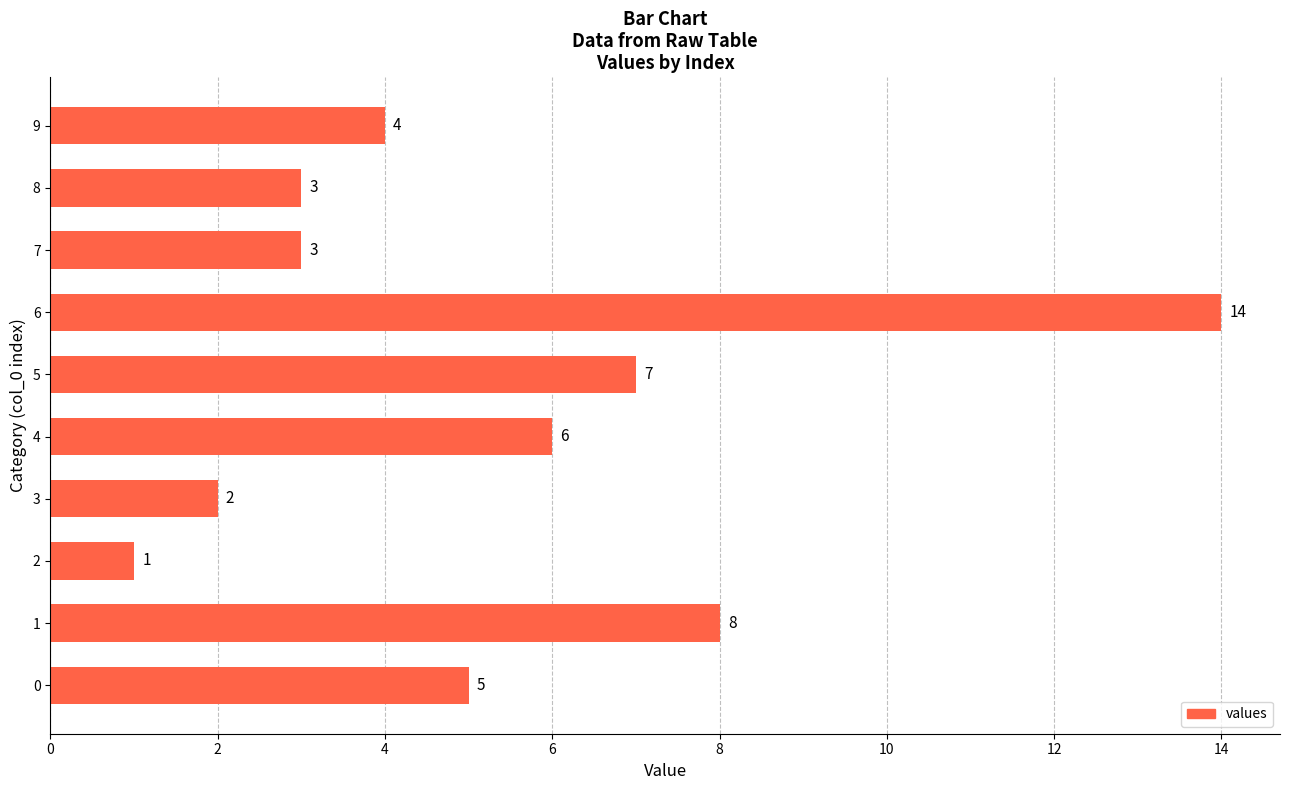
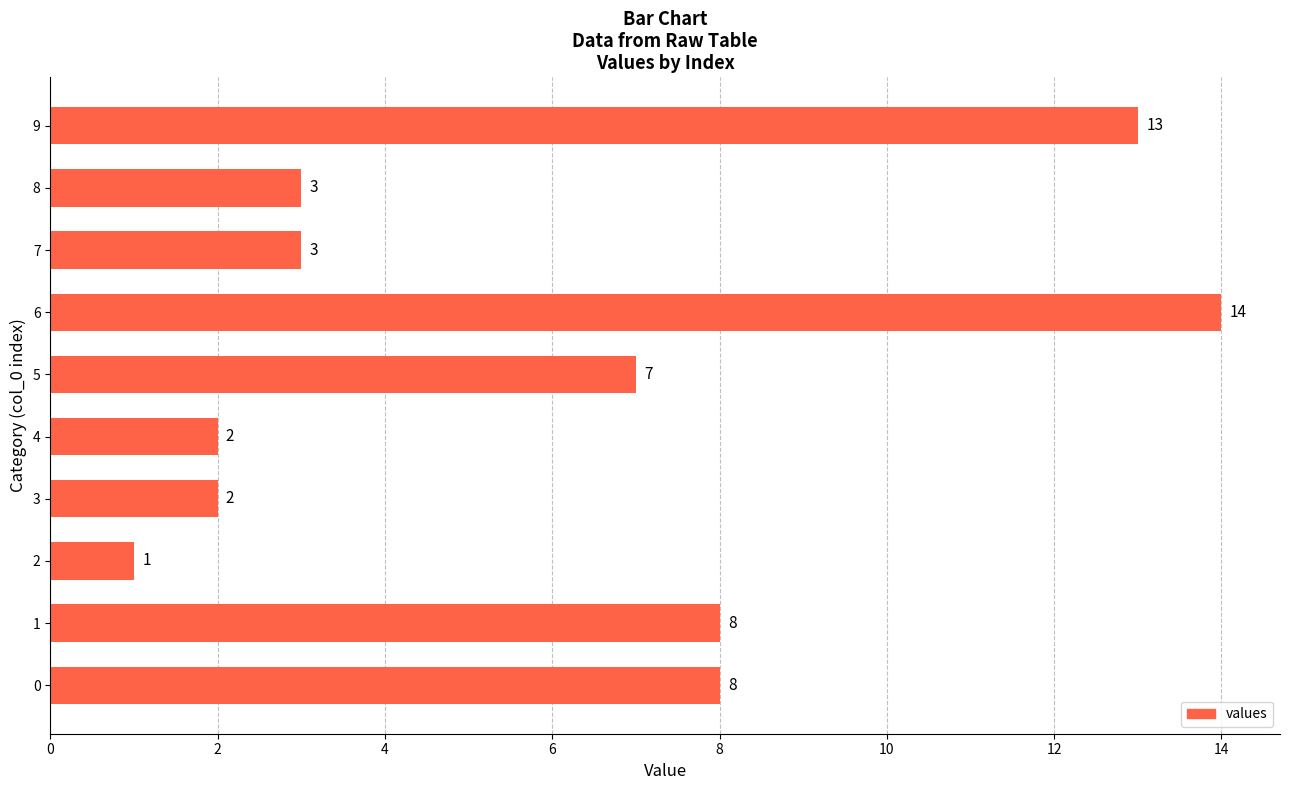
9: 4 -> 13
4: 6 -> 2
0: 5 -> 8
